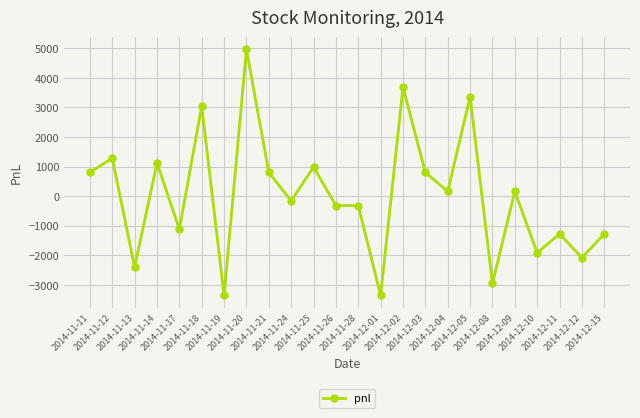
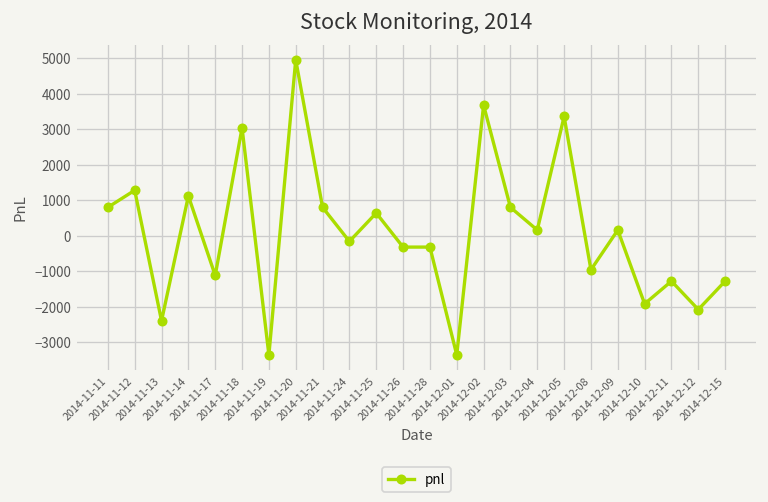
2014-11-25: 1000 -> 600
2014-12-08: -3000 -> -1000
